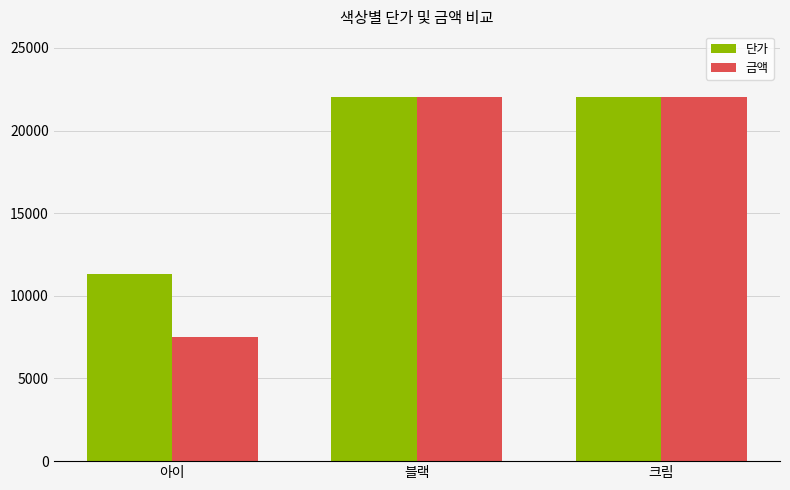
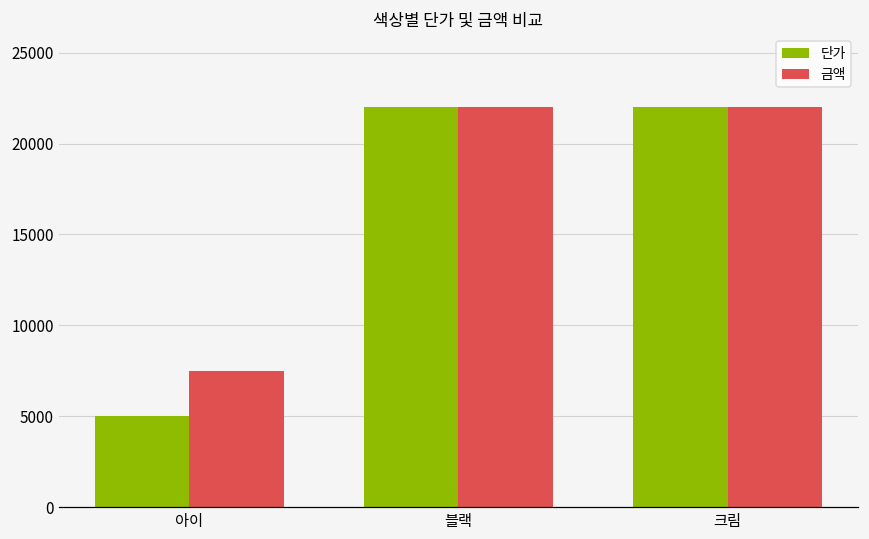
단가, 아이: 11300 -> 5000
